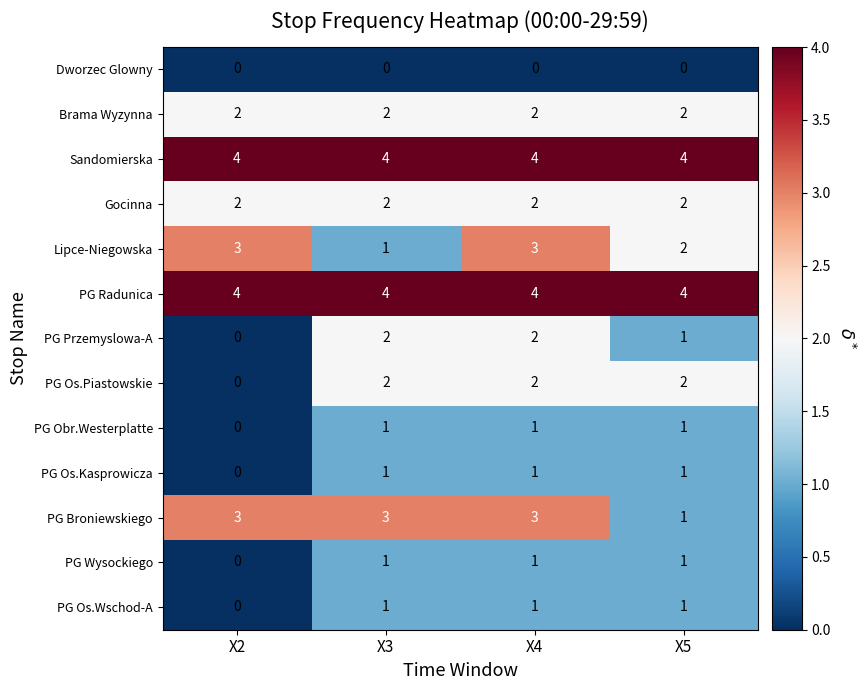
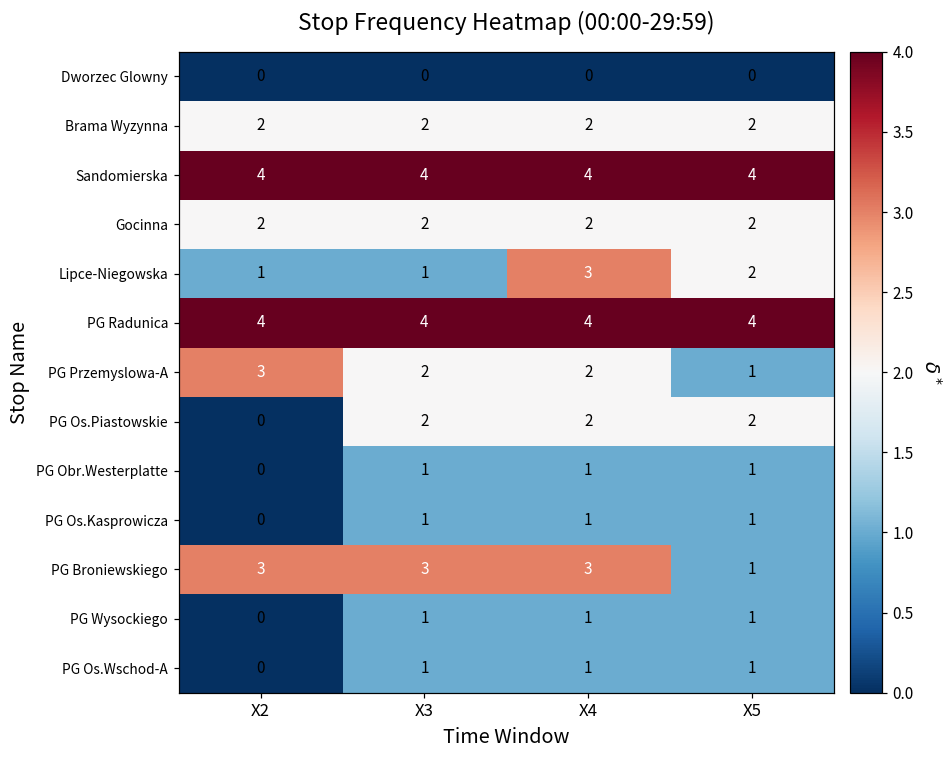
Lipce-Niegowska, X2: 3 -> 1
PG Przemyslowa-A, X2: 0 -> 3
